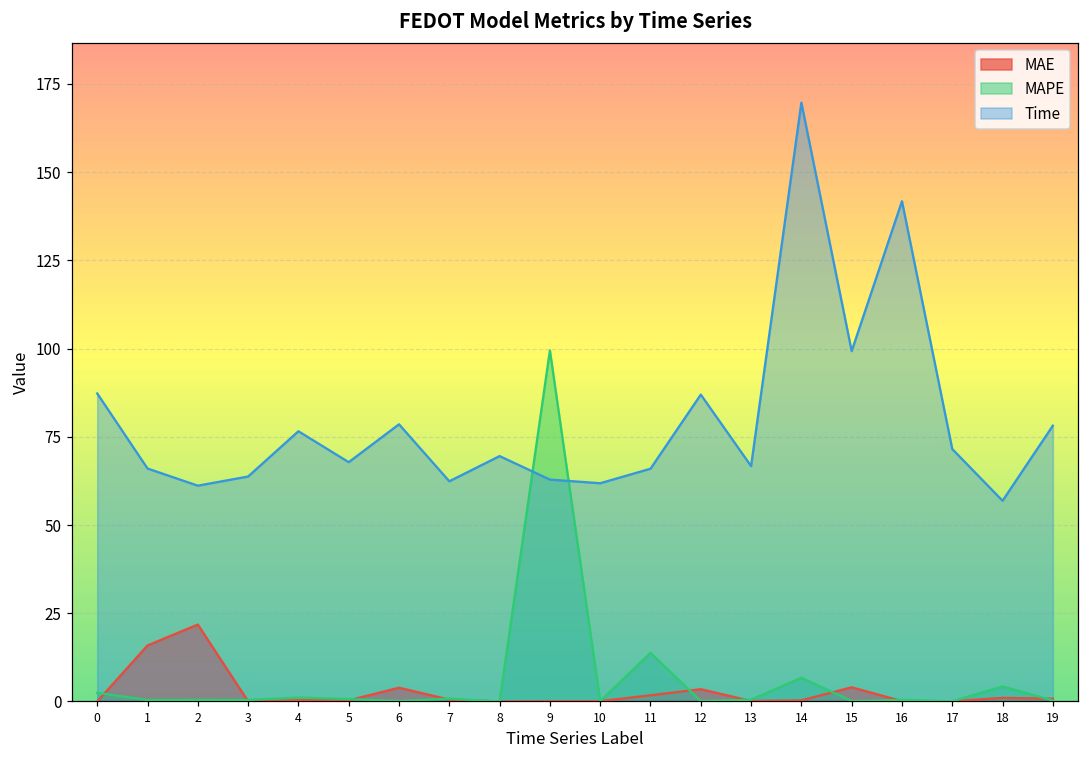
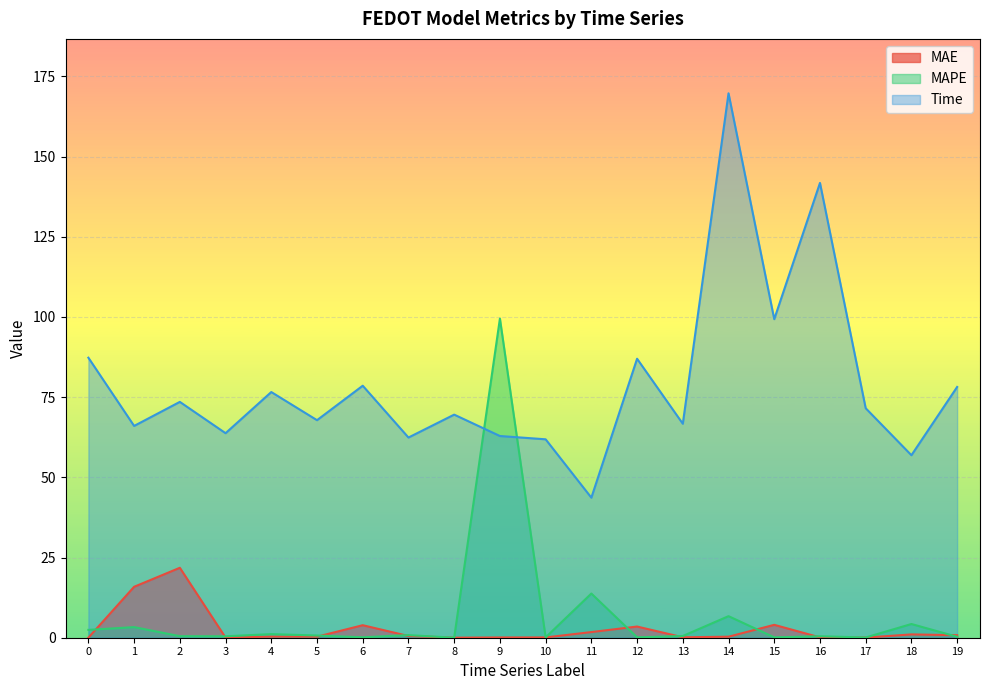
MAPE, 1: 0 -> 3
Time, 2: 61 -> 74
Time, 11: 66 -> 44
